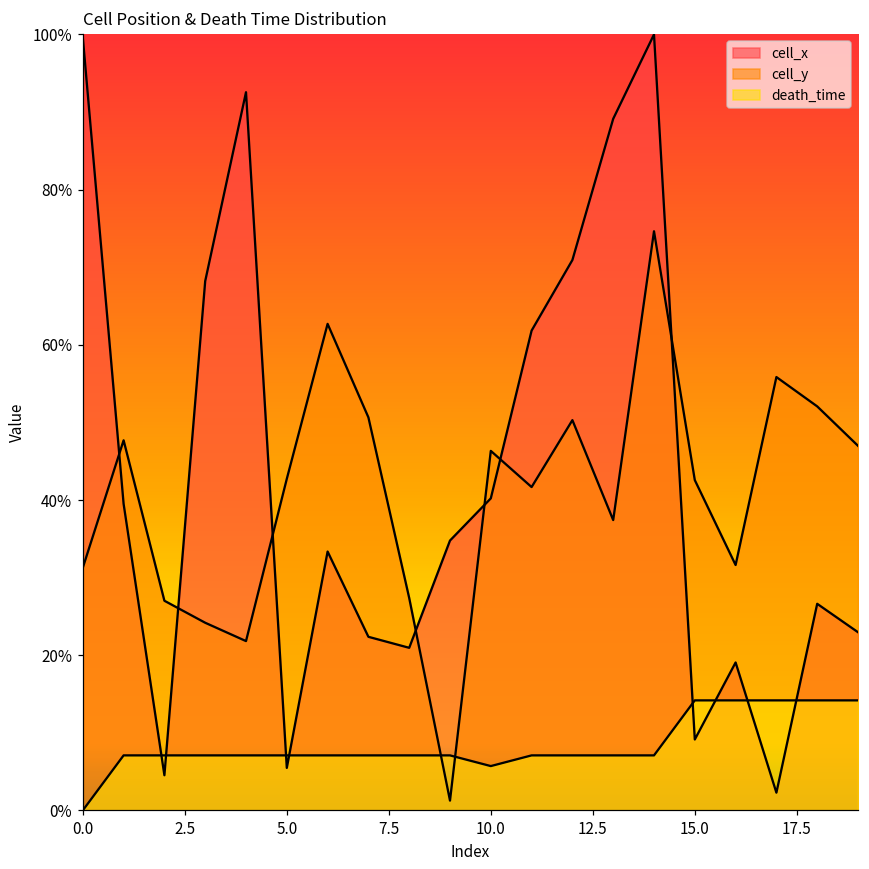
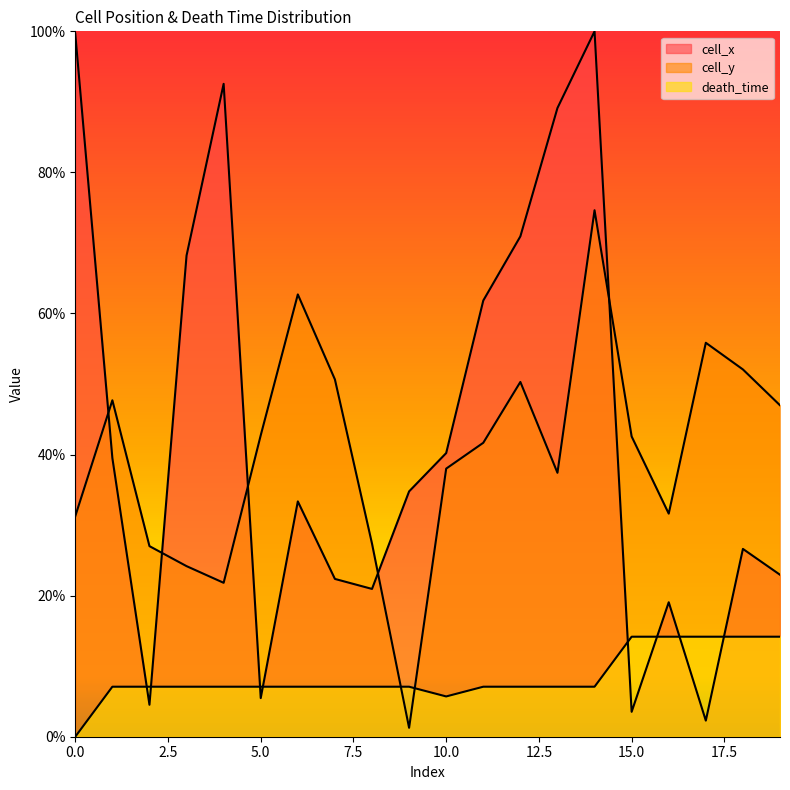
cell_y, 10.0: 46% -> 38%
cell_x, 15.0: 9% -> 4%
